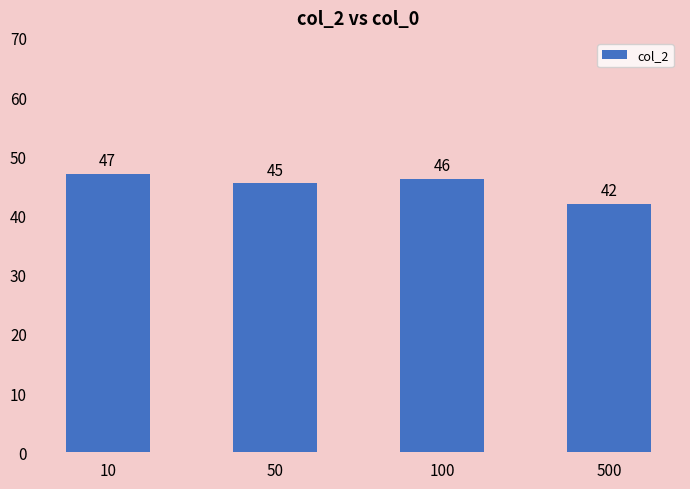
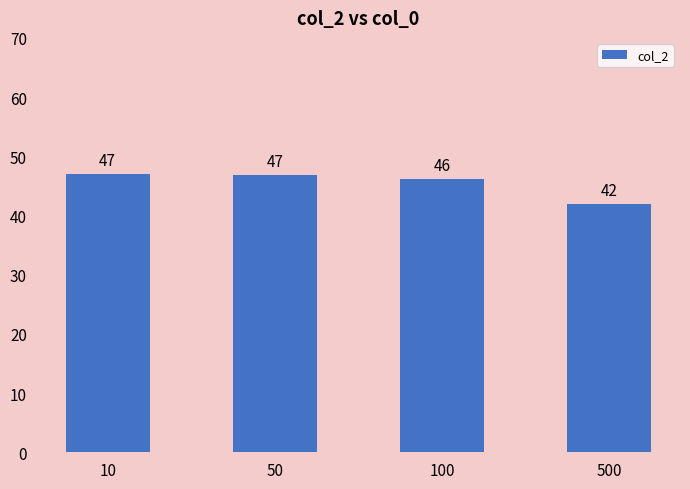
50: 45 -> 47
